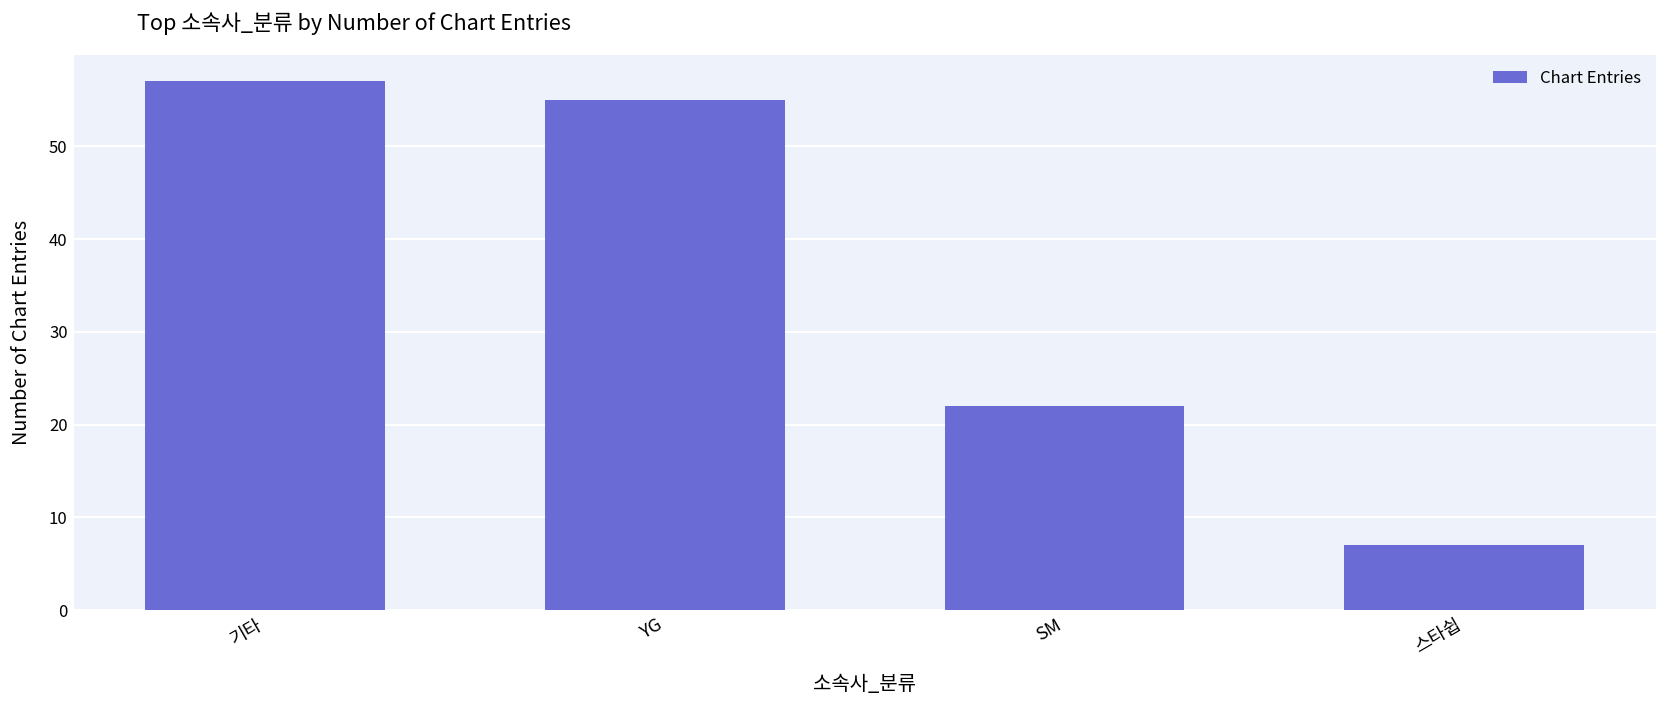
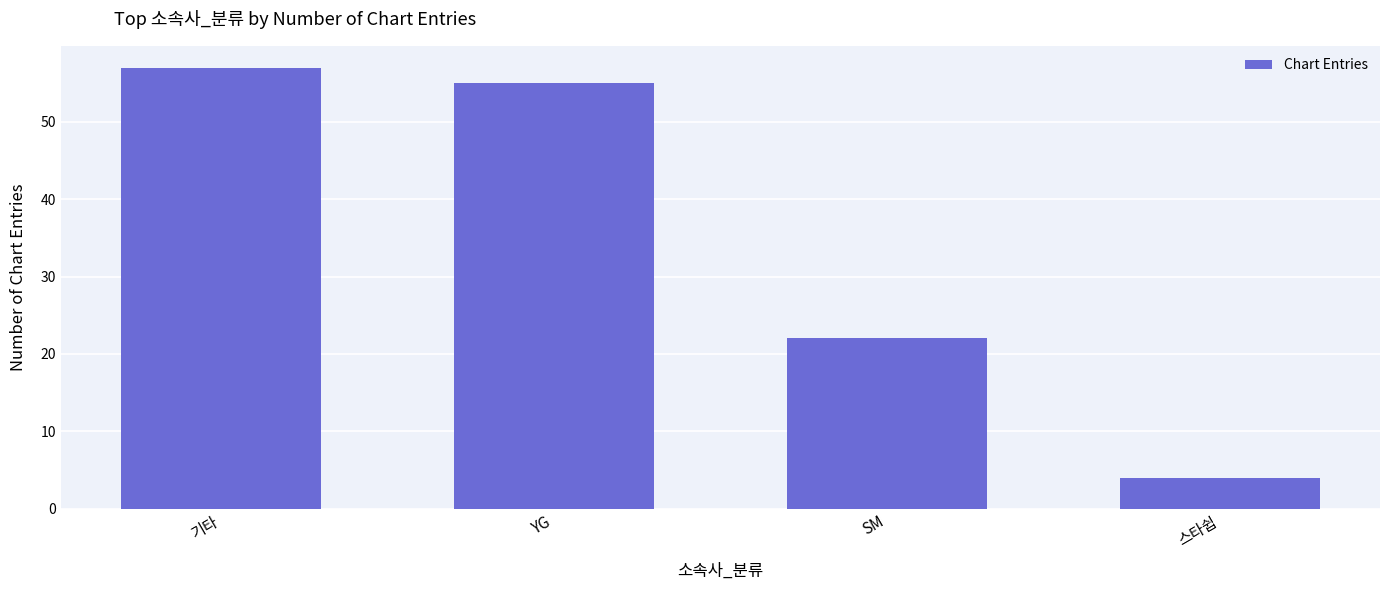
스타쉽: 7 -> 4
